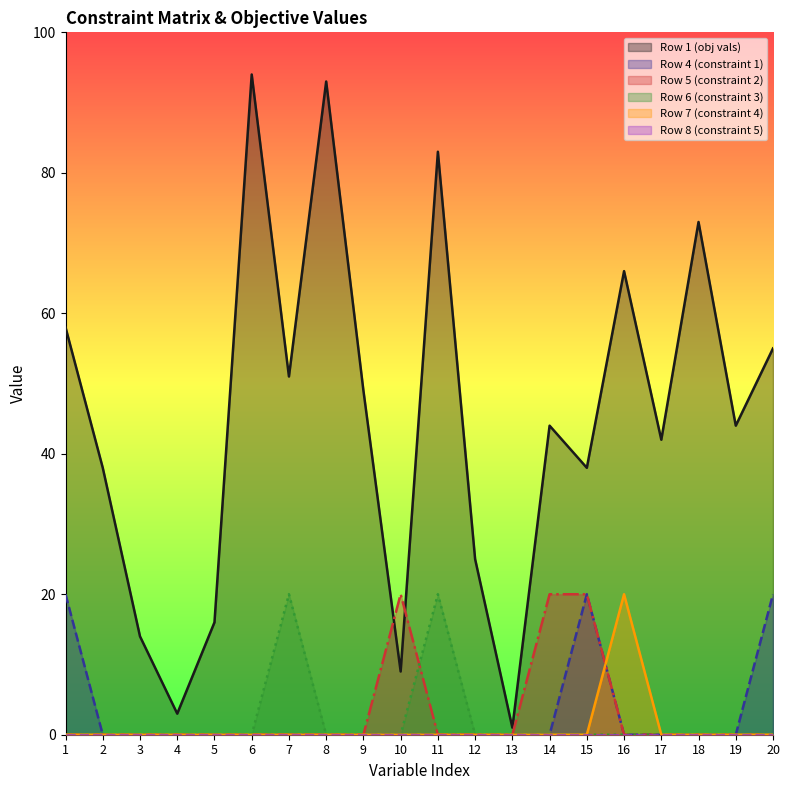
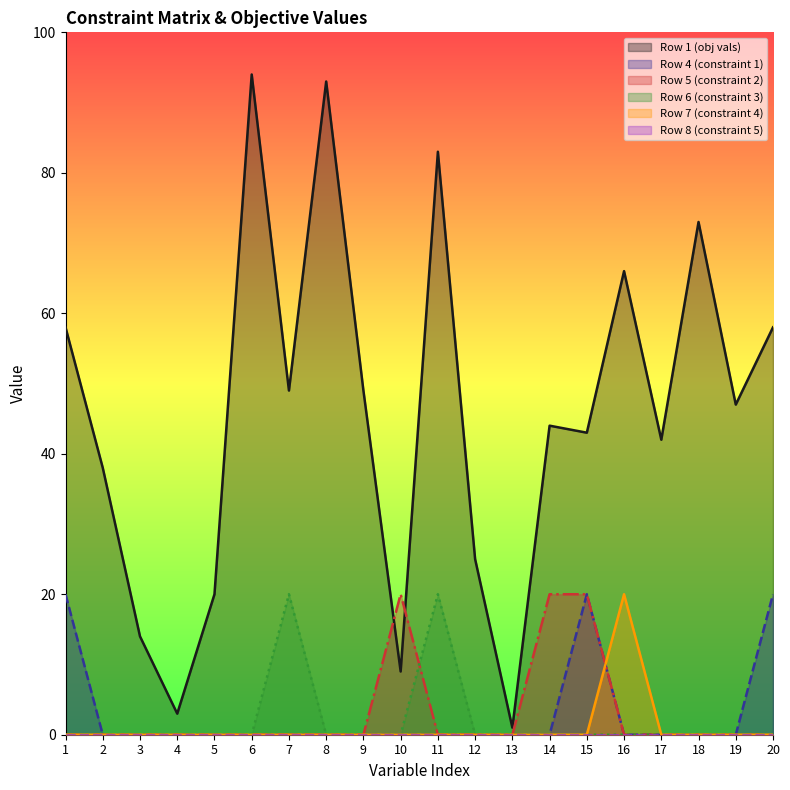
Row 1 (obj vals), 5: 16 -> 20
Row 1 (obj vals), 7: 51 -> 49
Row 1 (obj vals), 15: 38 -> 43
Row 1 (obj vals), 19: 44 -> 47
Row 1 (obj vals), 20: 55 -> 58
